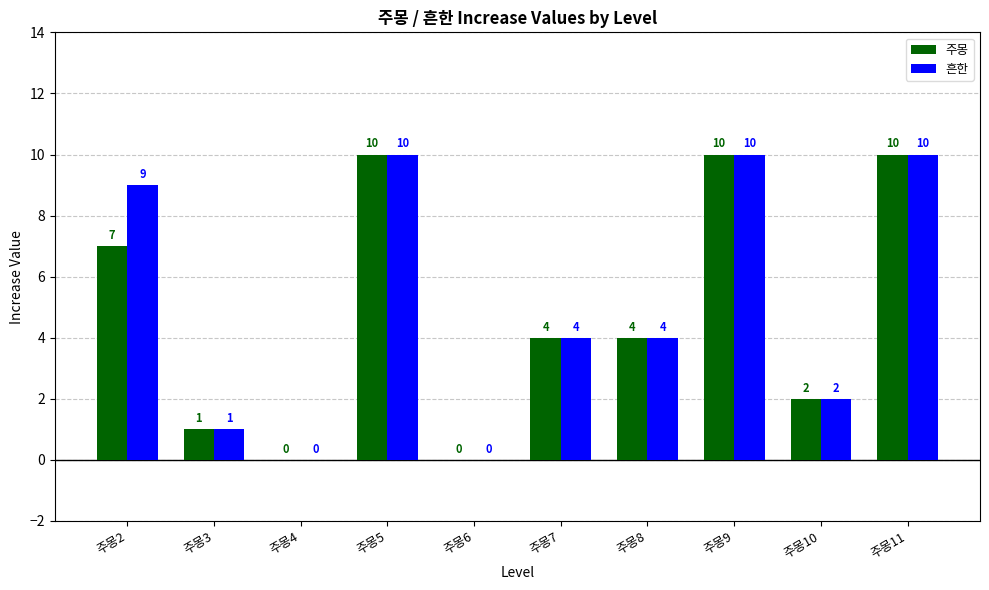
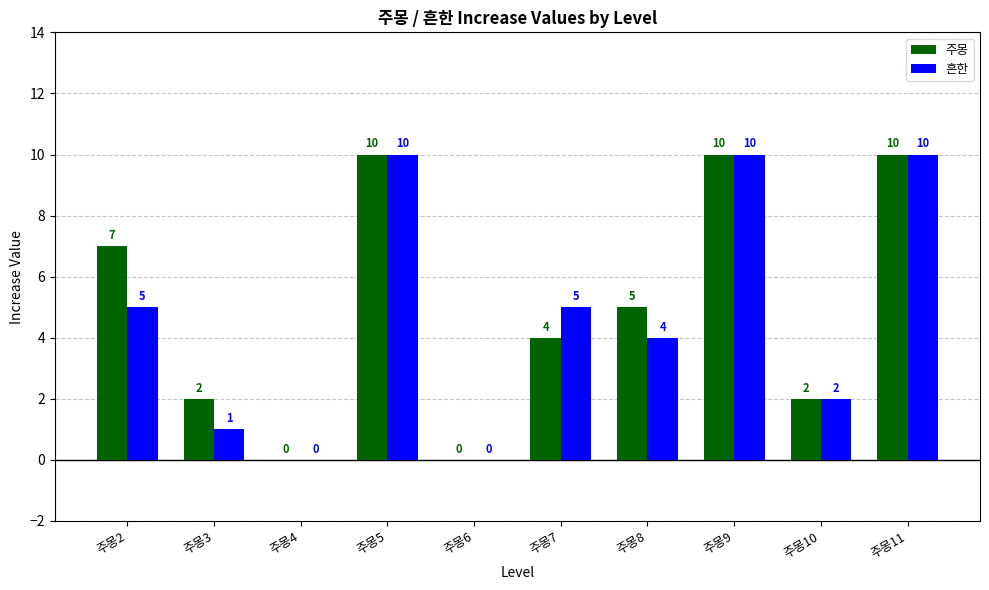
흔한, 주몽2: 9 -> 5
주몽, 주몽3: 1 -> 2
흔한, 주몽7: 4 -> 5
주몽, 주몽8: 4 -> 5
